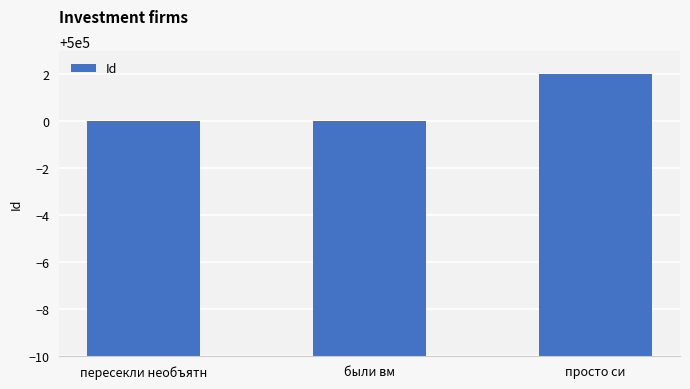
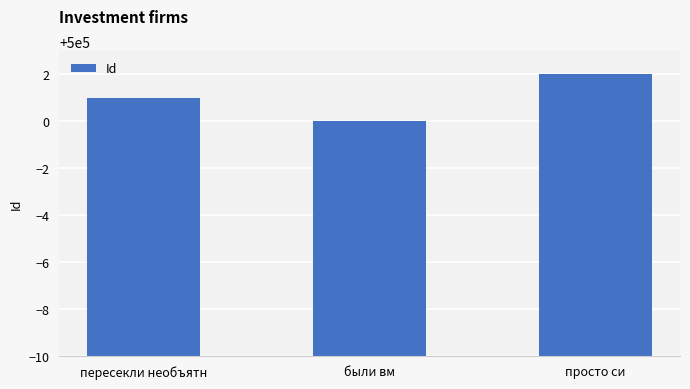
пересекли необъятн: 500000 -> 500001
